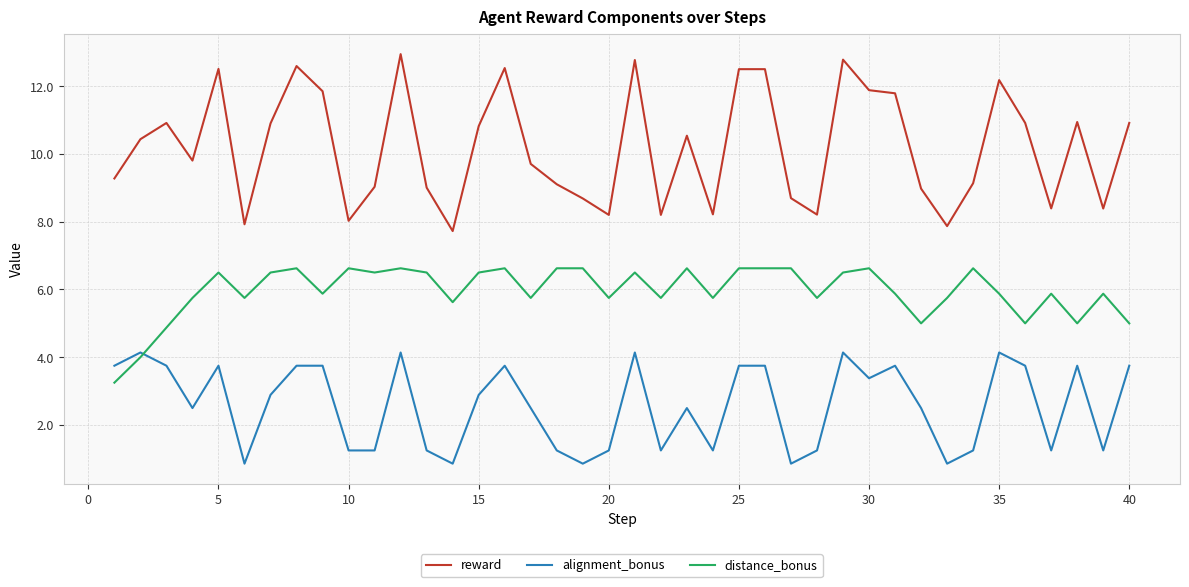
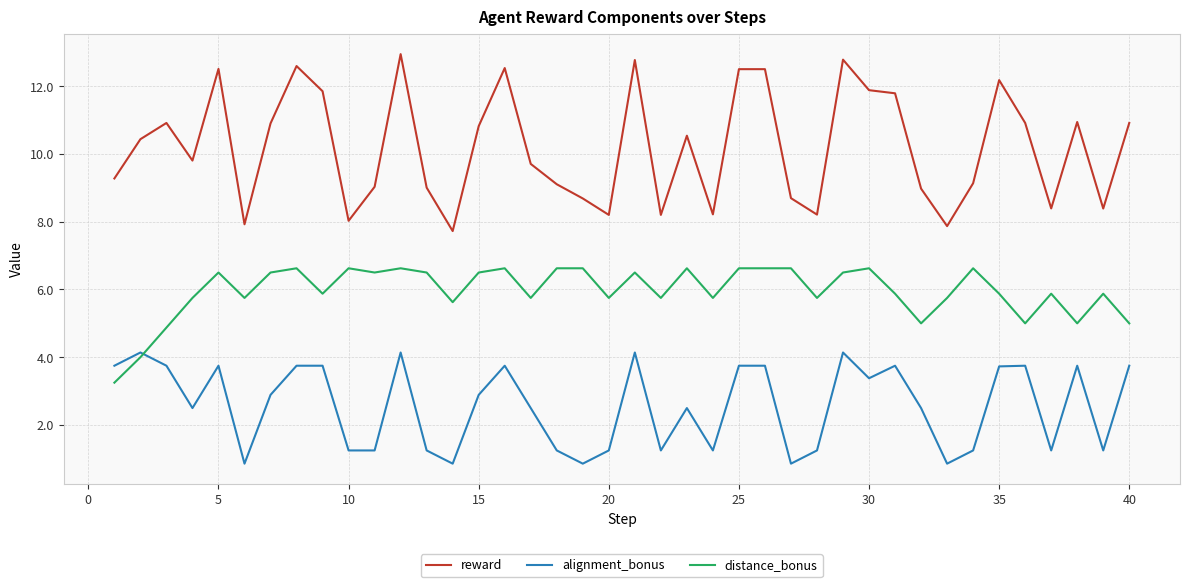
alignment_bonus, 35: 4.1 -> 3.7
